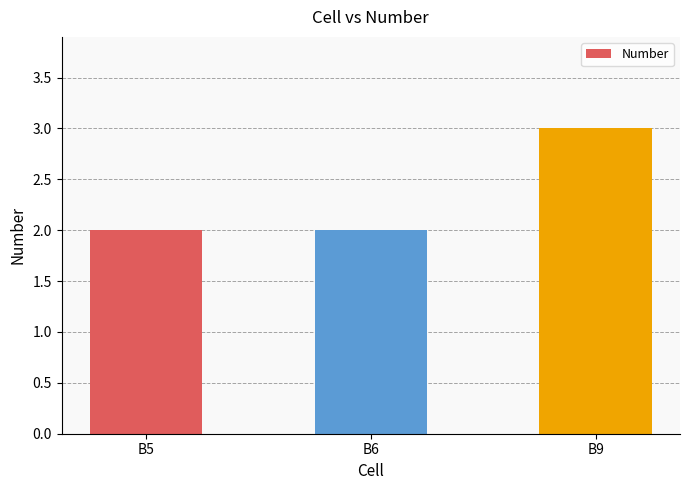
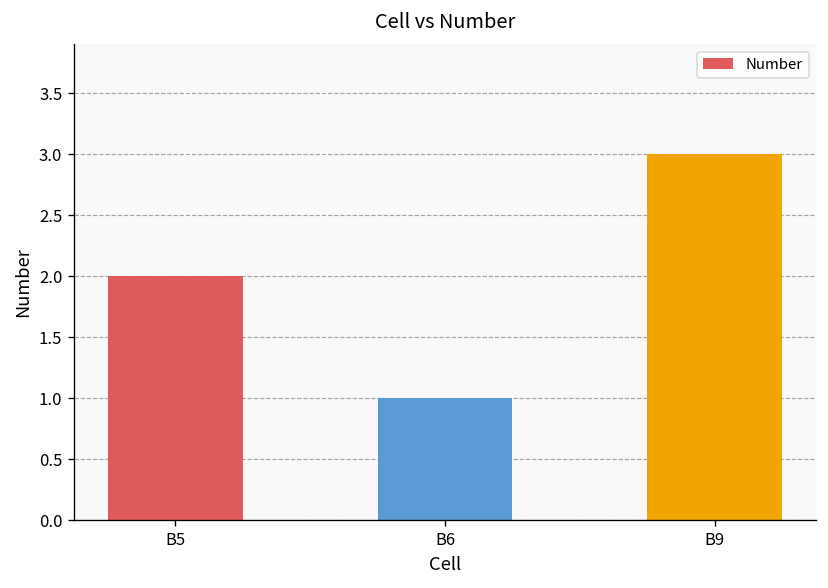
B6: 2 -> 1
